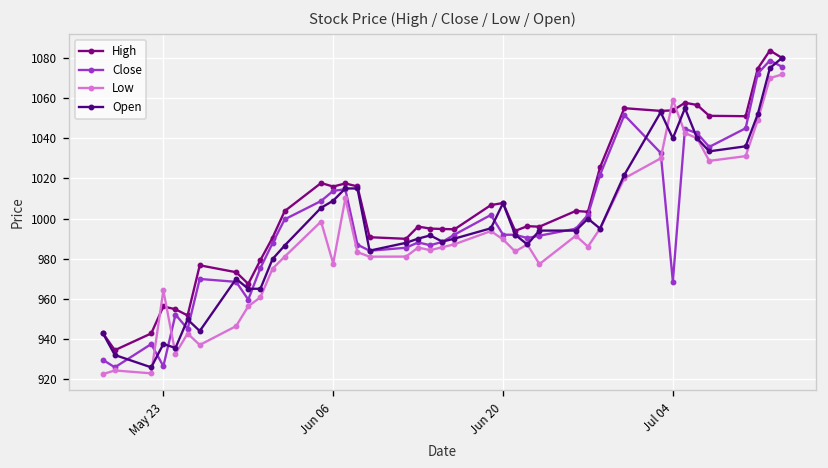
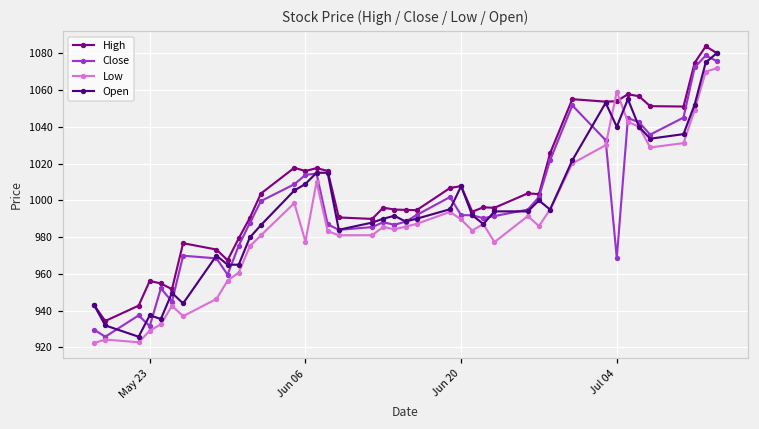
Close, May 23: 926 -> 932
Low, May 23: 964 -> 929
